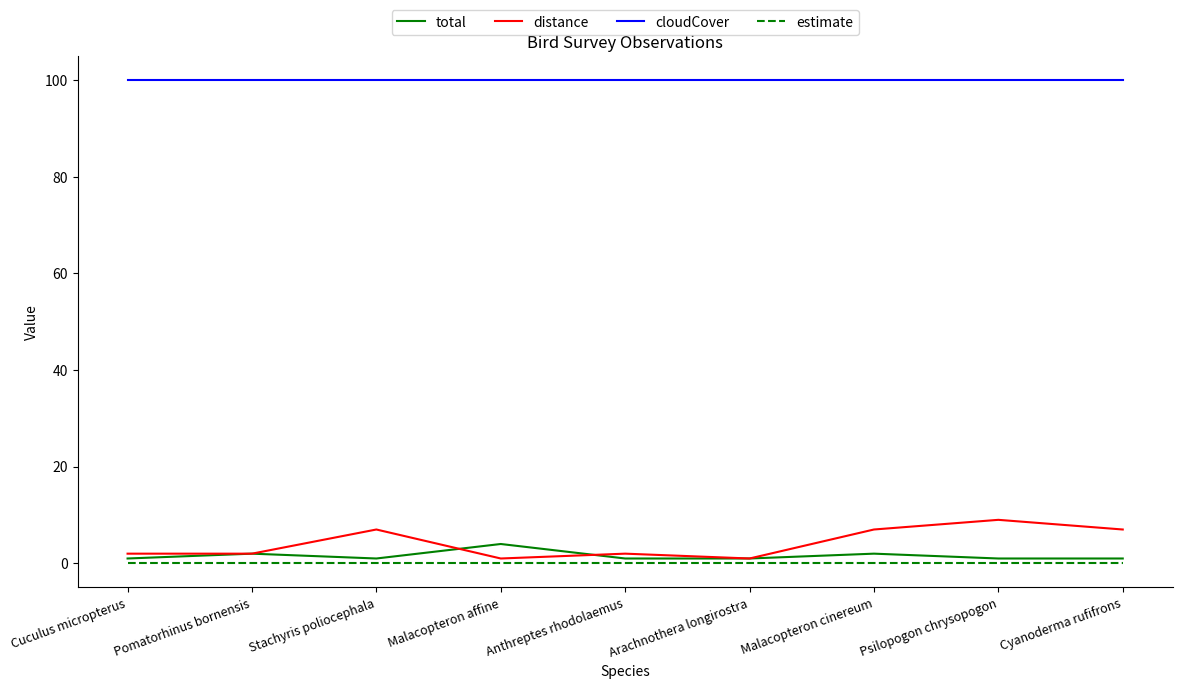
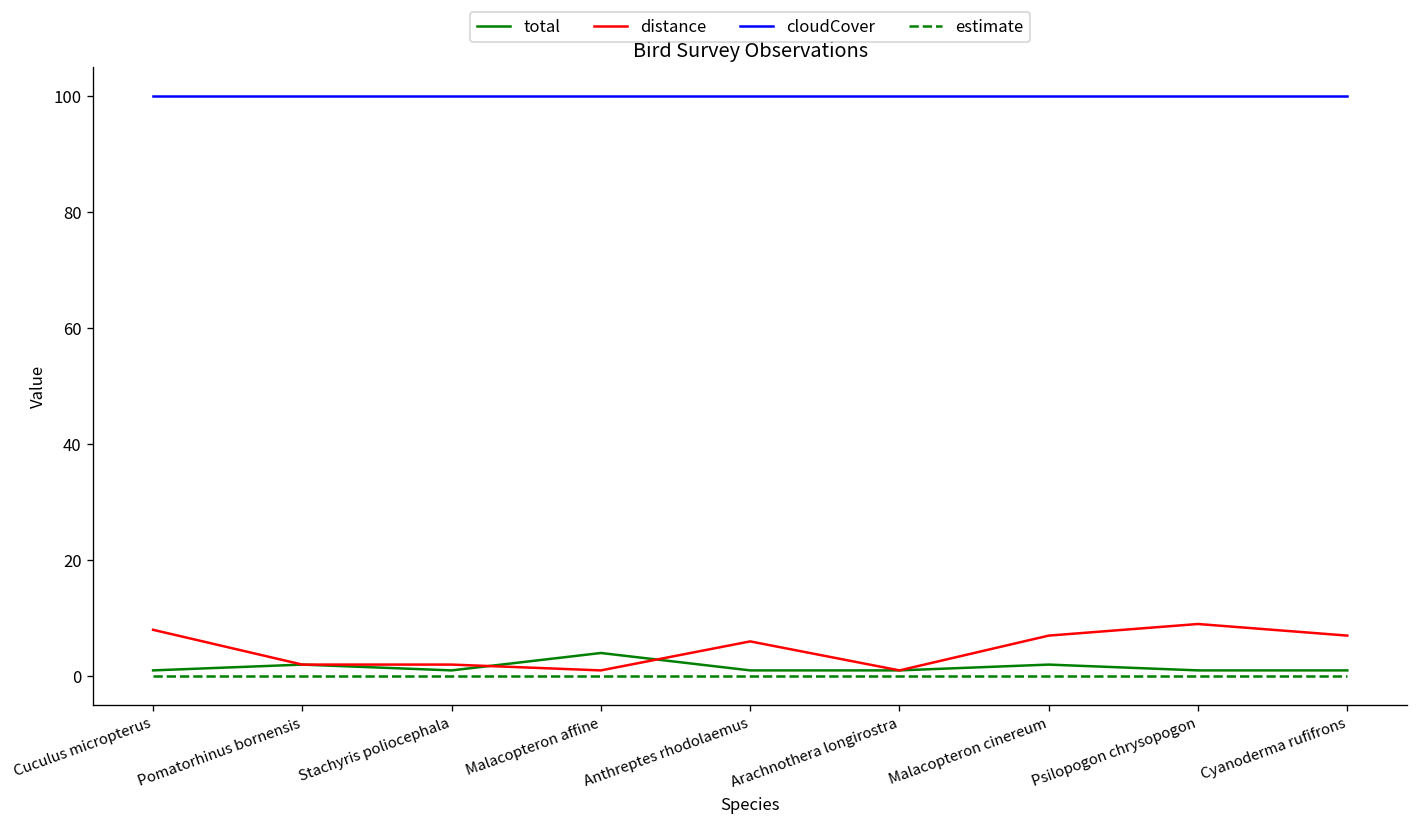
distance, Cuculus micropterus: 2 -> 8
distance, Stachyris poliocephala: 7 -> 2
distance, Anthreptes rhodolaemus: 2 -> 6
